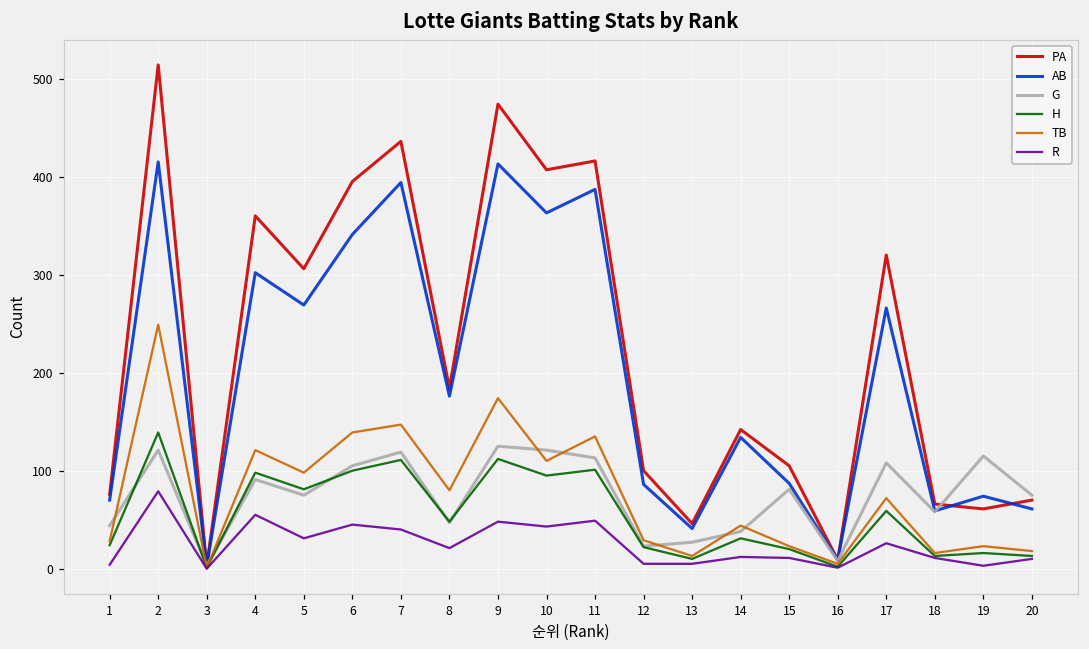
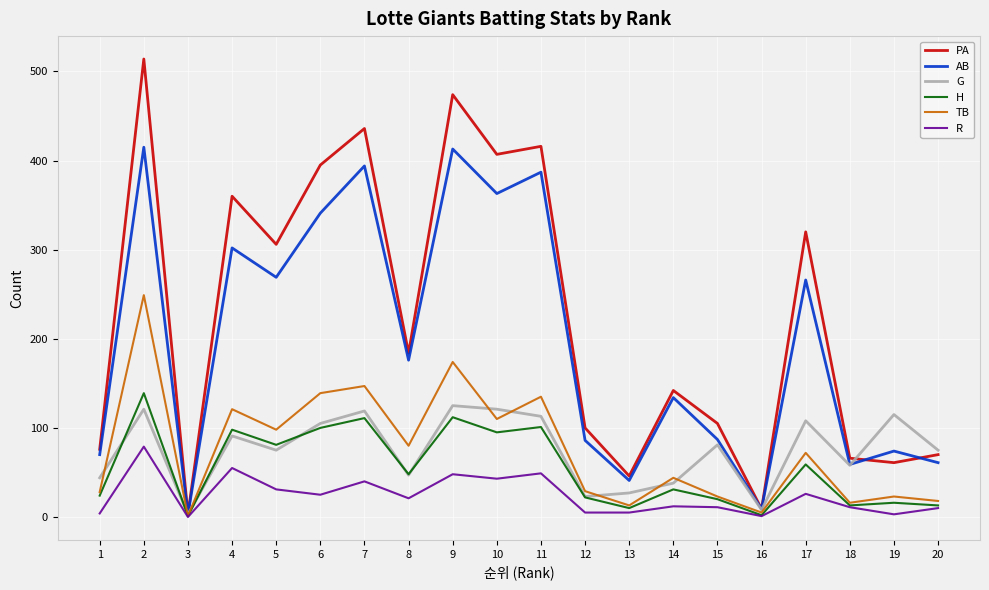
R, 6: 50 -> 30
